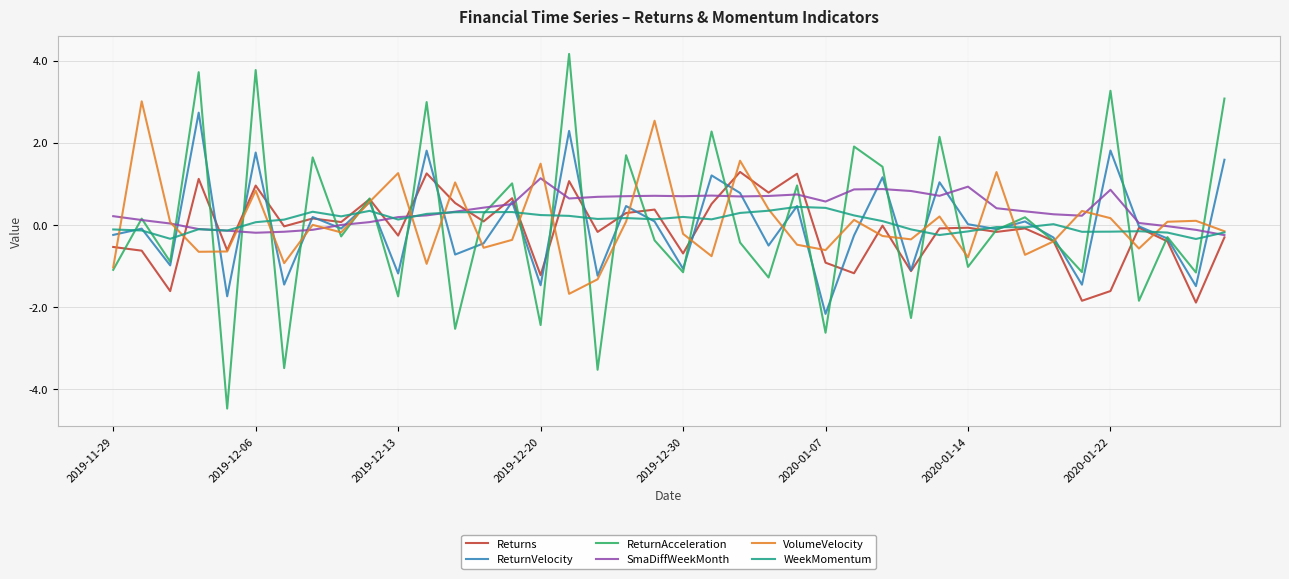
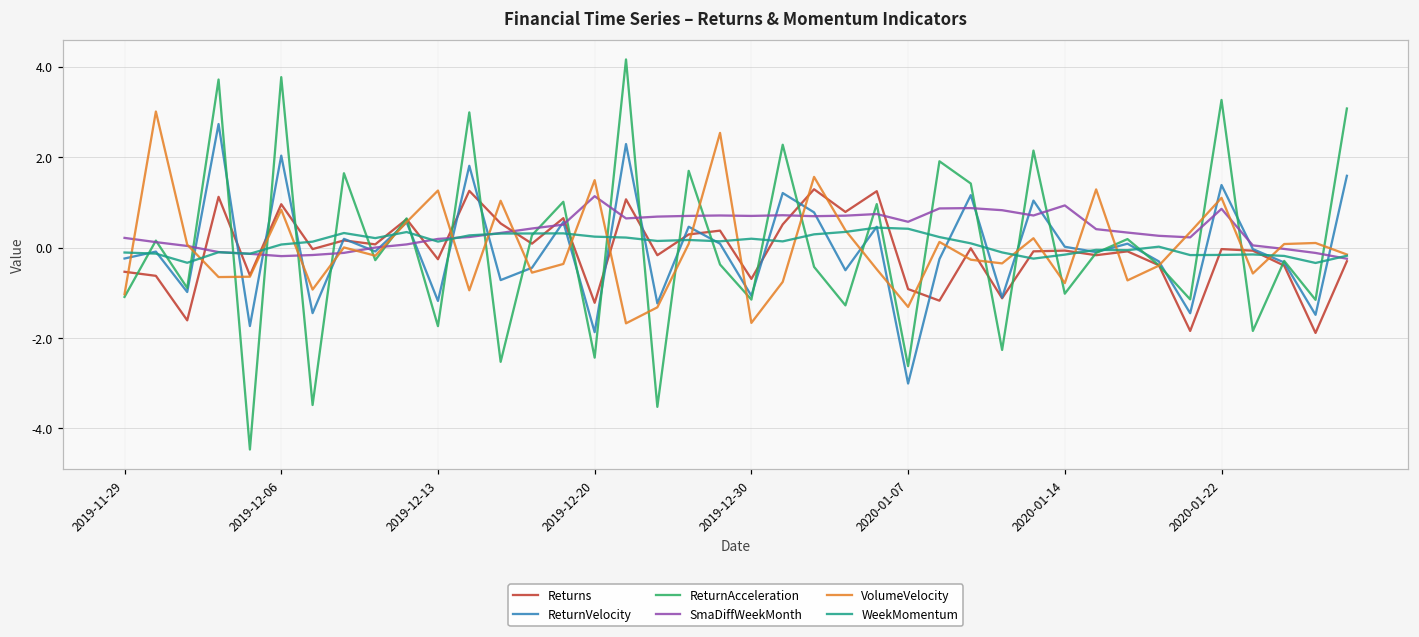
ReturnVelocity, 2019-12-06: 1.8 -> 2.0
ReturnVelocity, 2019-12-20: -1.5 -> -1.9
VolumeVelocity, 2019-12-30: -0.2 -> -1.7
ReturnVelocity, 2020-01-07: -2.2 -> -3.0
VolumeVelocity, 2020-01-07: -0.6 -> -1.3
Returns, 2020-01-22: -1.6 -> 0.0
ReturnVelocity, 2020-01-22: 1.8 -> 1.4
VolumeVelocity, 2020-01-22: 0.2 -> 1.1
